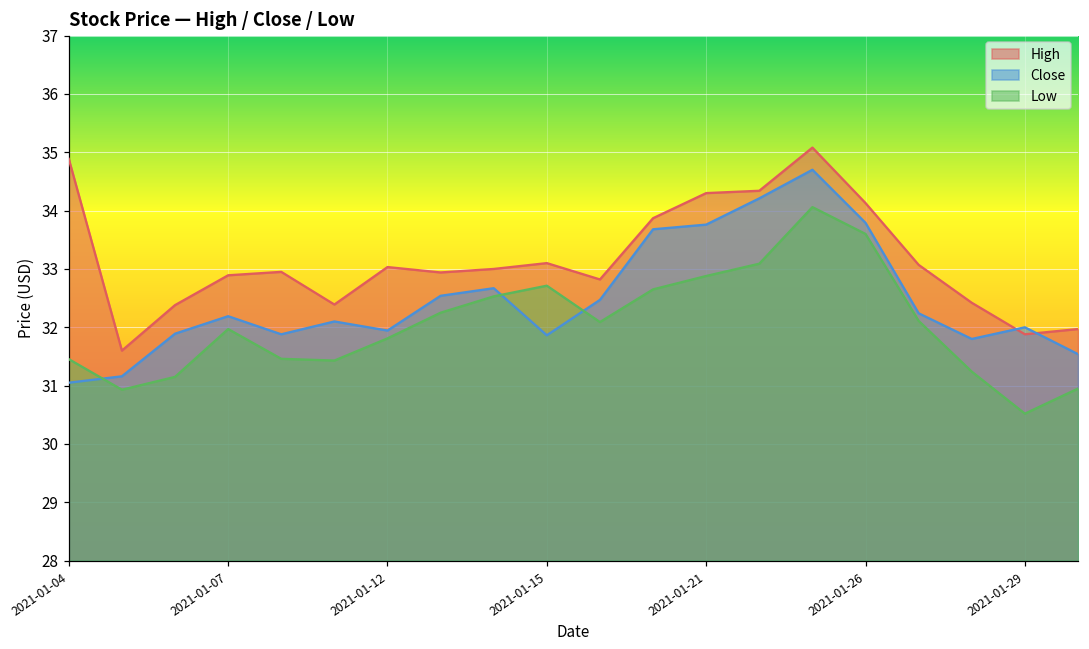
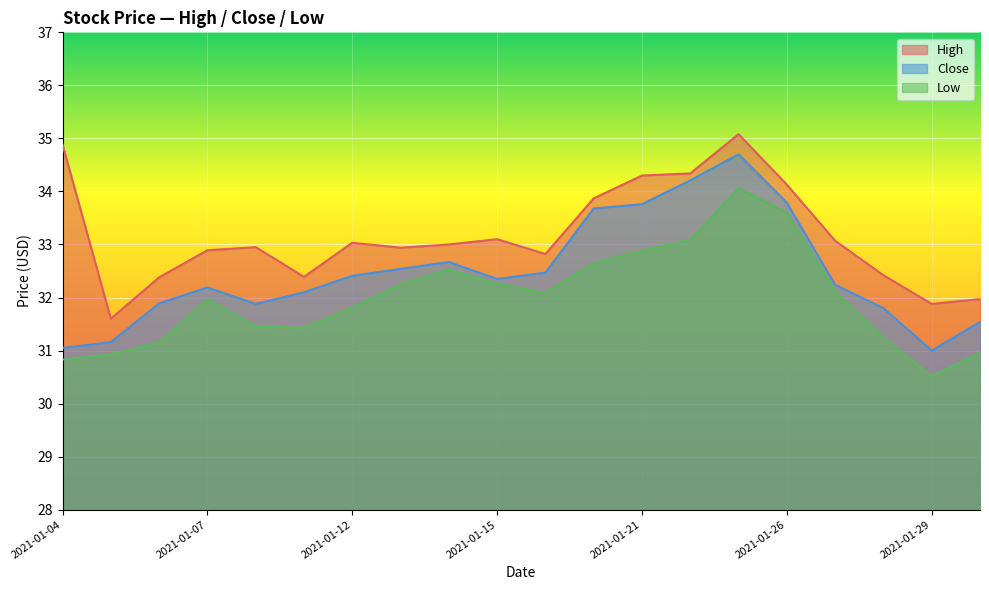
Low, 2021-01-04: 31.5 -> 30.8
Close, 2021-01-12: 31.9 -> 32.4
Close, 2021-01-15: 31.9 -> 32.3
Low, 2021-01-15: 32.7 -> 32.3
Close, 2021-01-29: 32 -> 31
